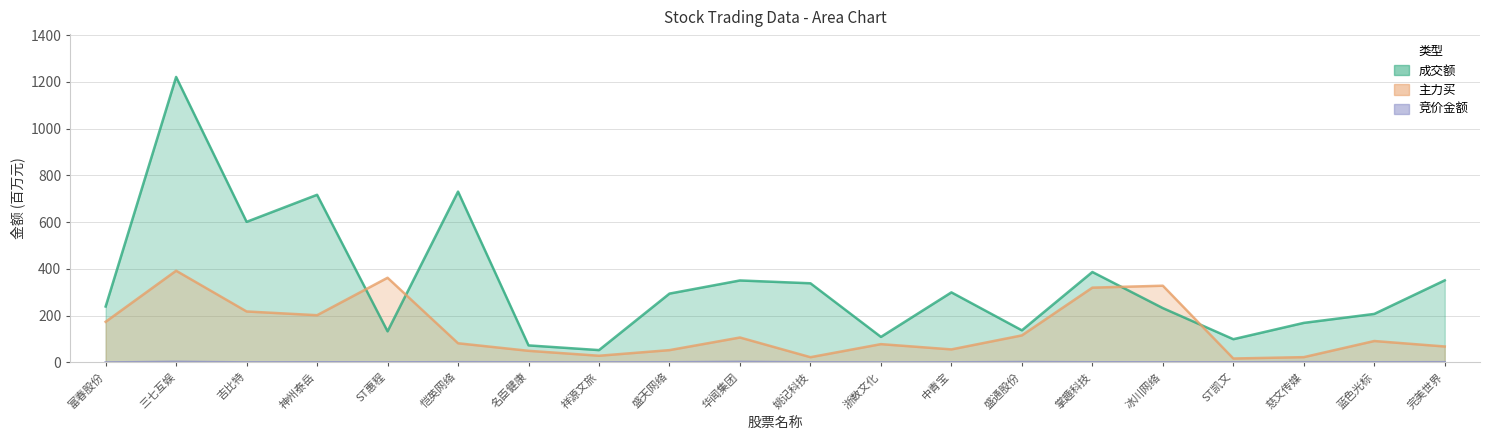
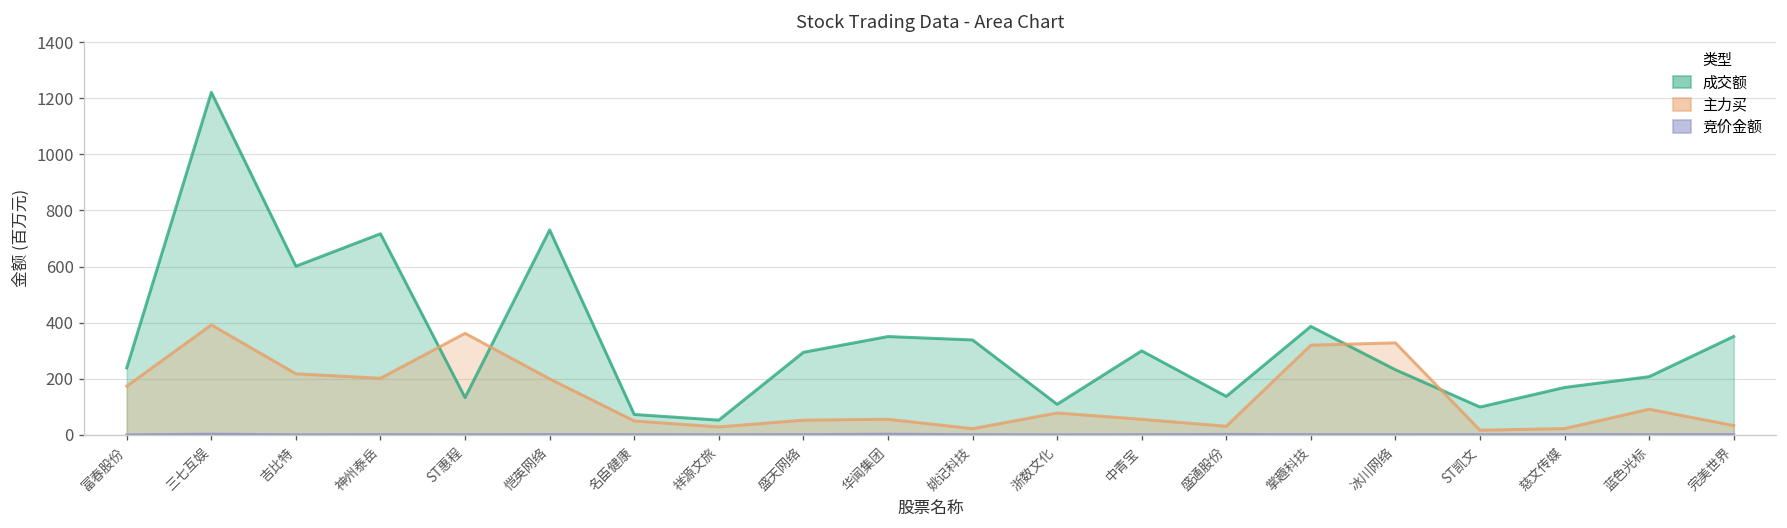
主力买, 恺英网络: 80 -> 200
主力买, 华闻集团: 110 -> 60
主力买, 盛通股份: 120 -> 30
主力买, 完美世界: 70 -> 30
